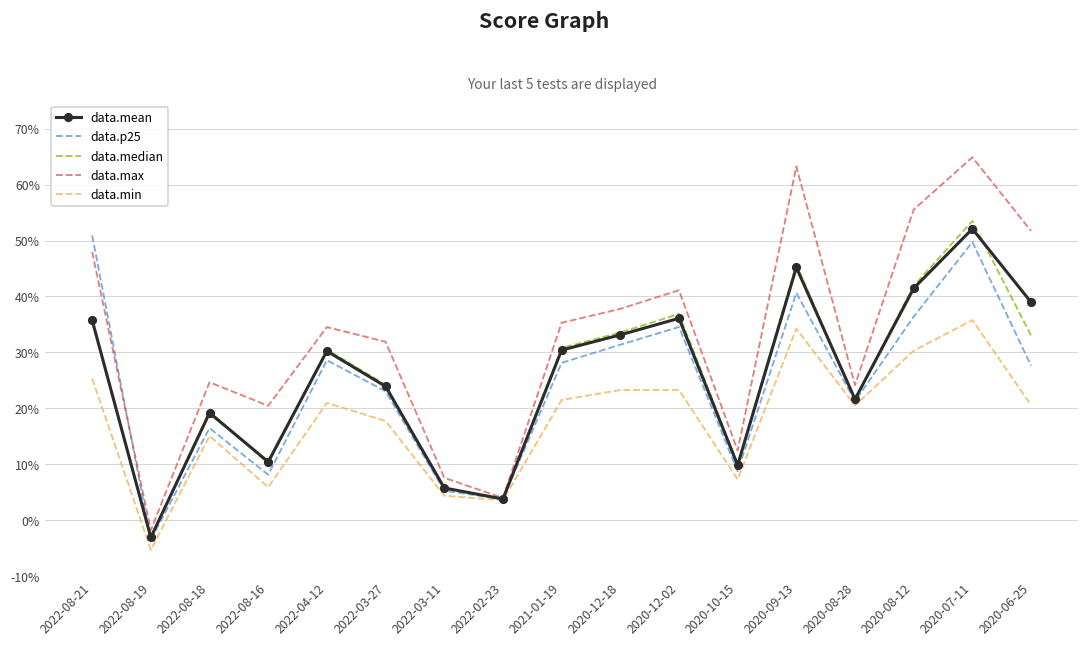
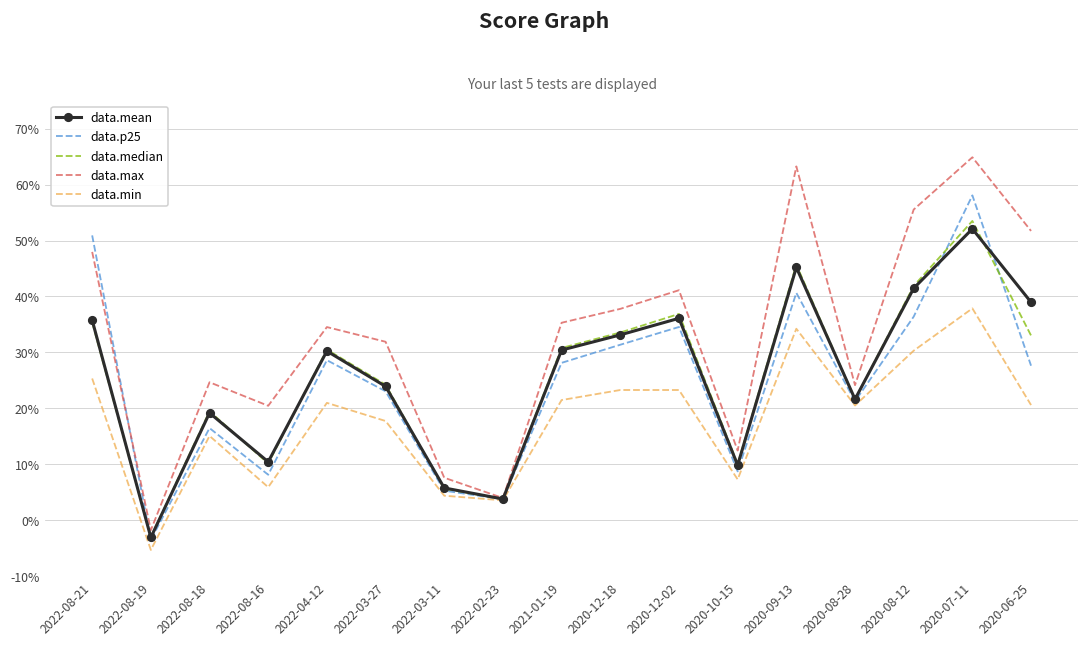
data.p25, 2020-07-11: 50% -> 58%
data.min, 2020-07-11: 36% -> 38%
